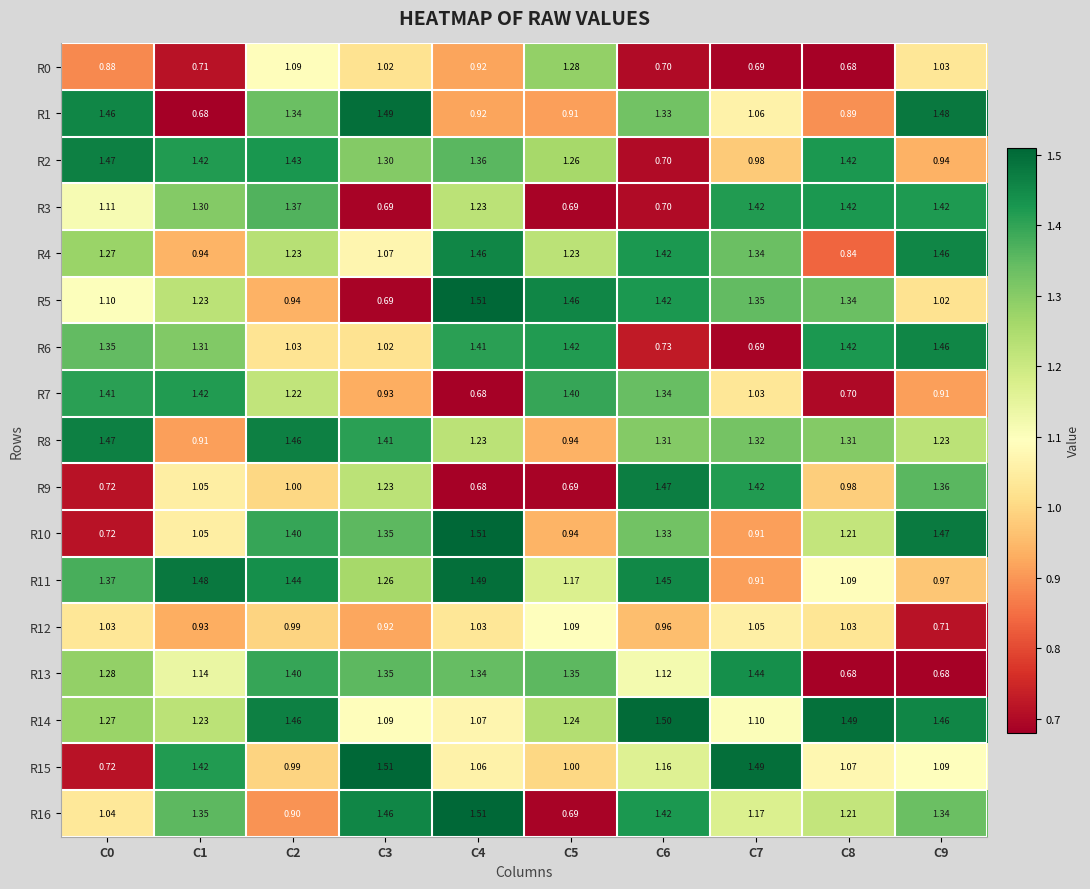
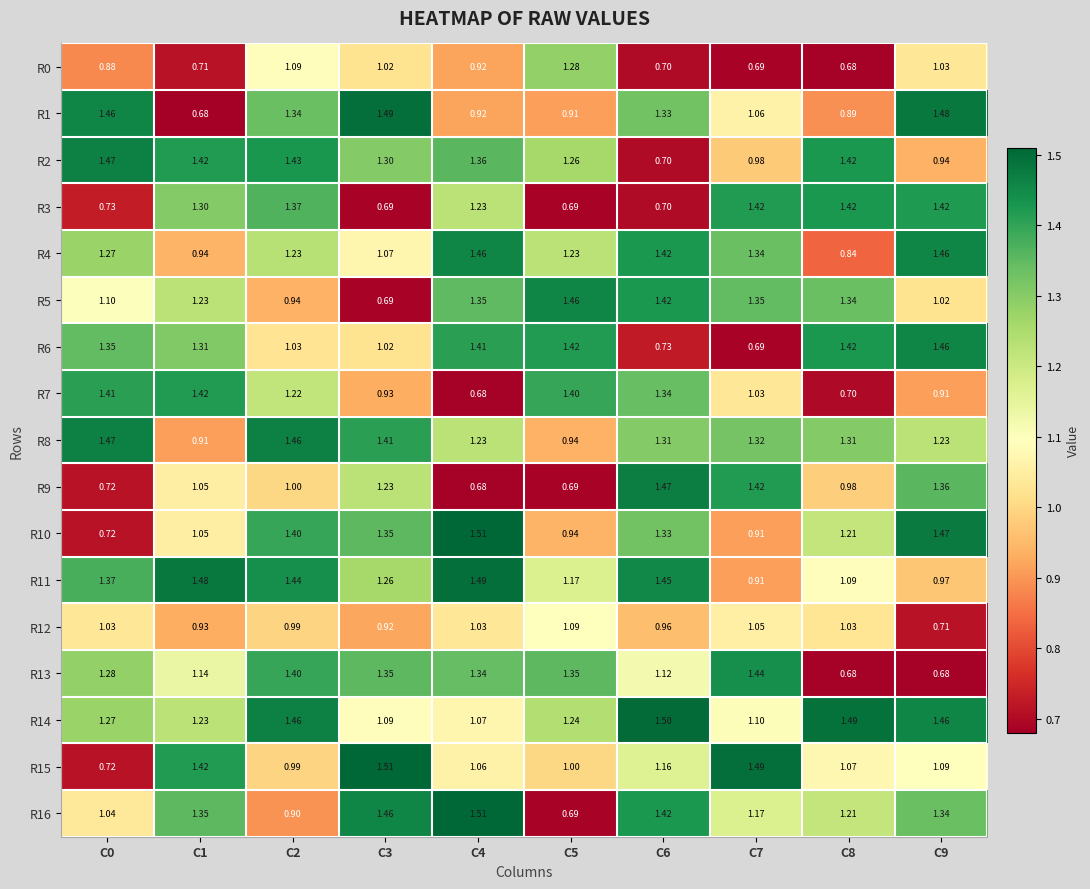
R3, C0: 1.11 -> 0.73
R5, C4: 1.51 -> 1.35
